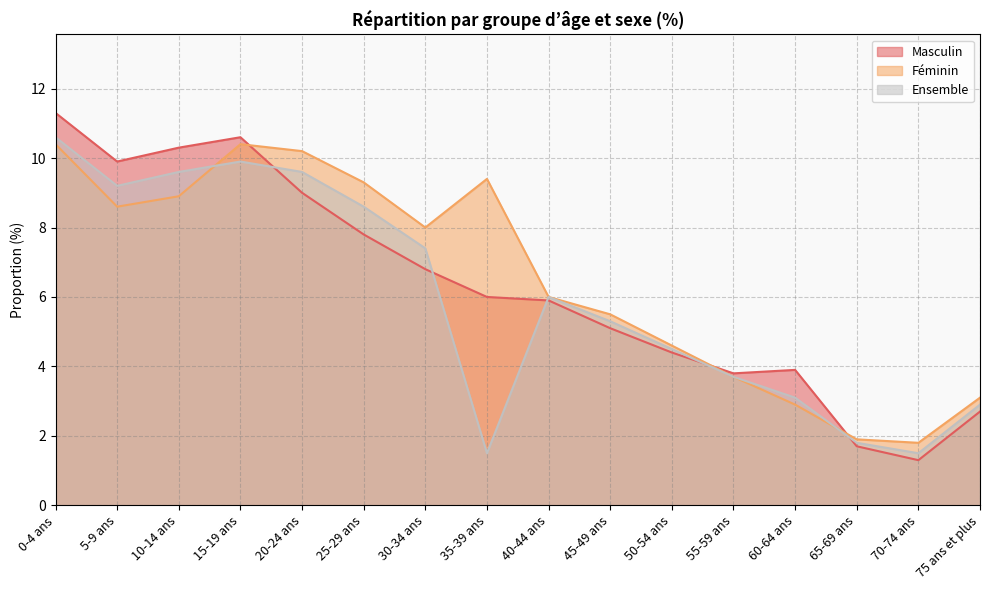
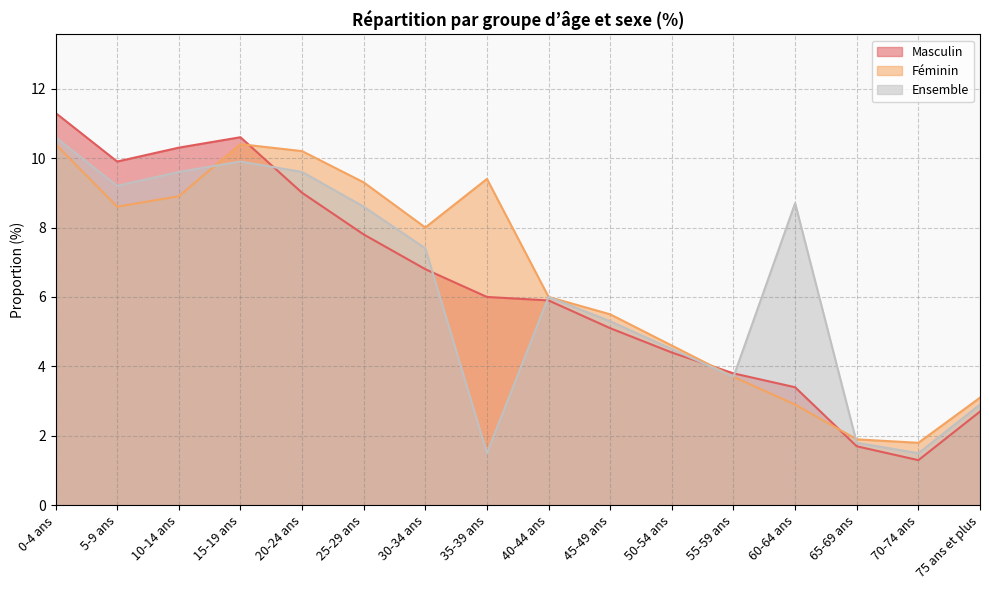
Masculin, 60-64 ans: 3.9 -> 3.4
Ensemble, 60-64 ans: 3.1 -> 8.7
